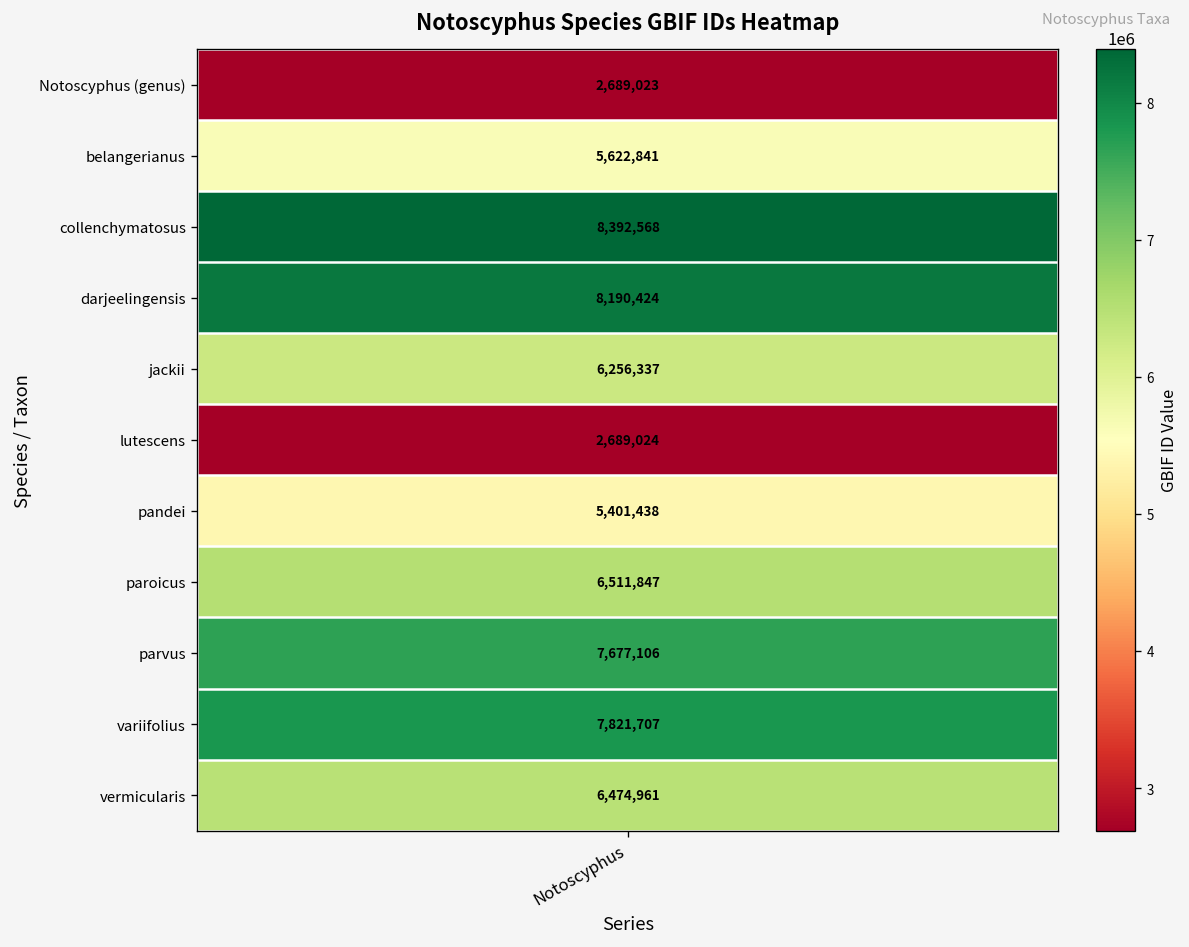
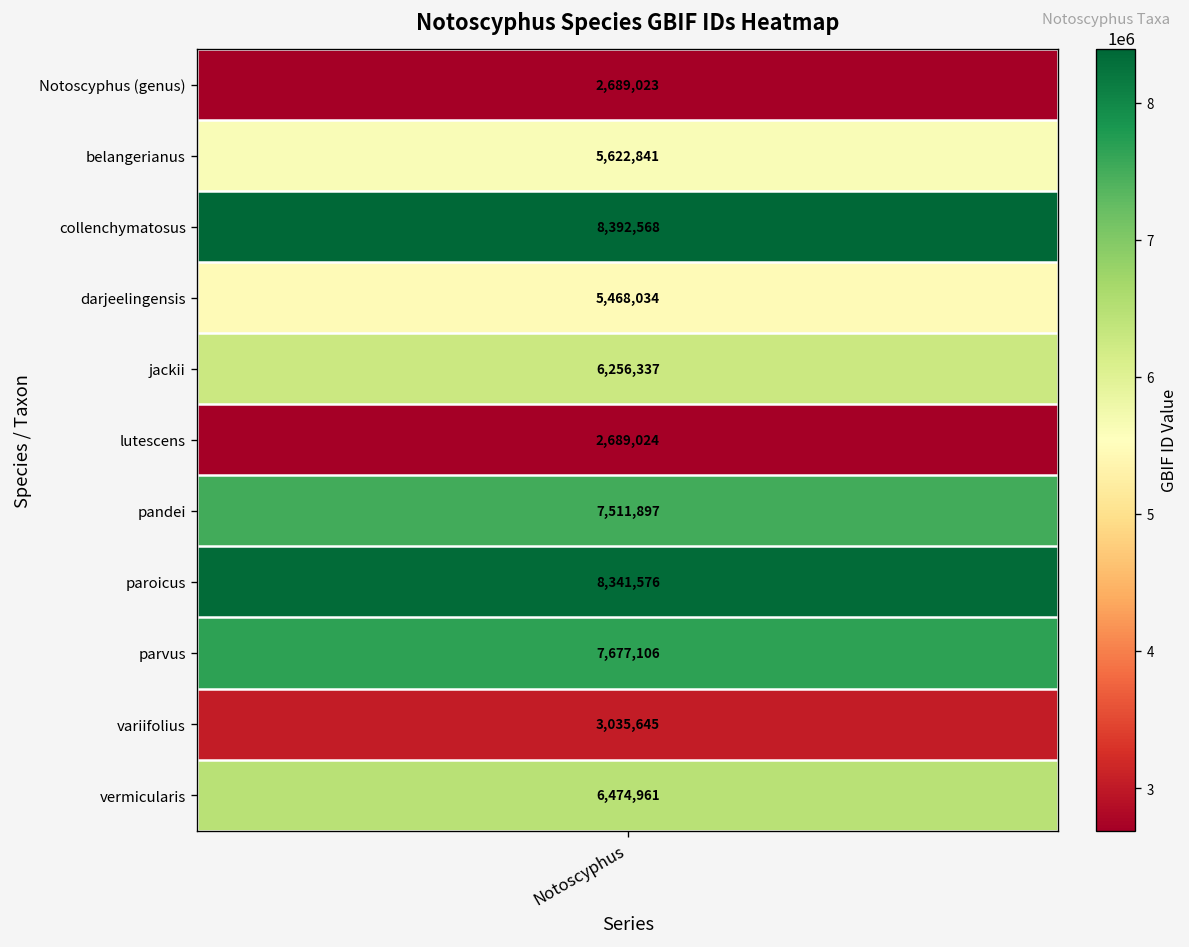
darjeelingensis, Notoscyphus: 8,190,424 -> 5,468,034
pandei, Notoscyphus: 5,401,438 -> 7,511,897
paroicus, Notoscyphus: 6,511,847 -> 8,341,576
variifolius, Notoscyphus: 7,821,707 -> 3,035,645
